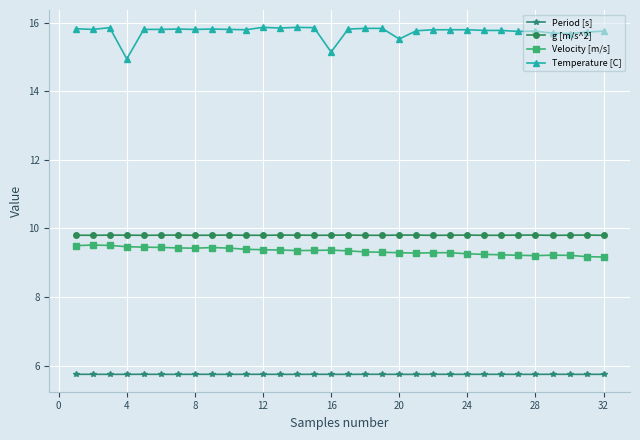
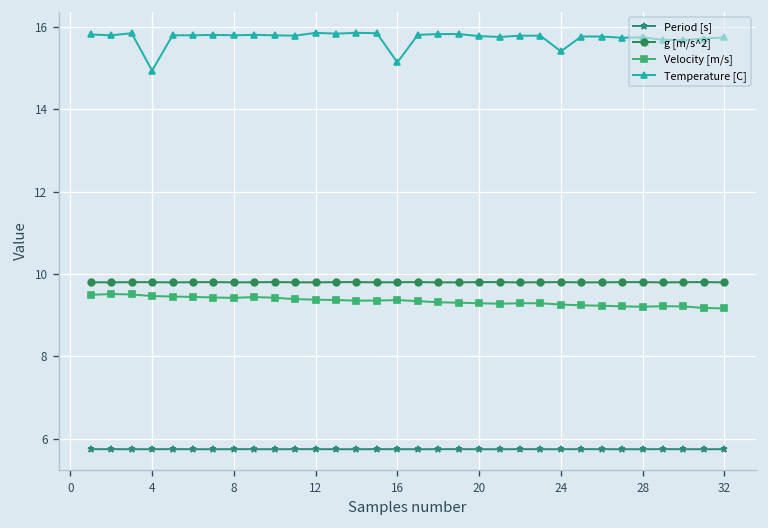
Temperature [C], 20: 15.5 -> 15.8
Temperature [C], 24: 15.8 -> 15.4
